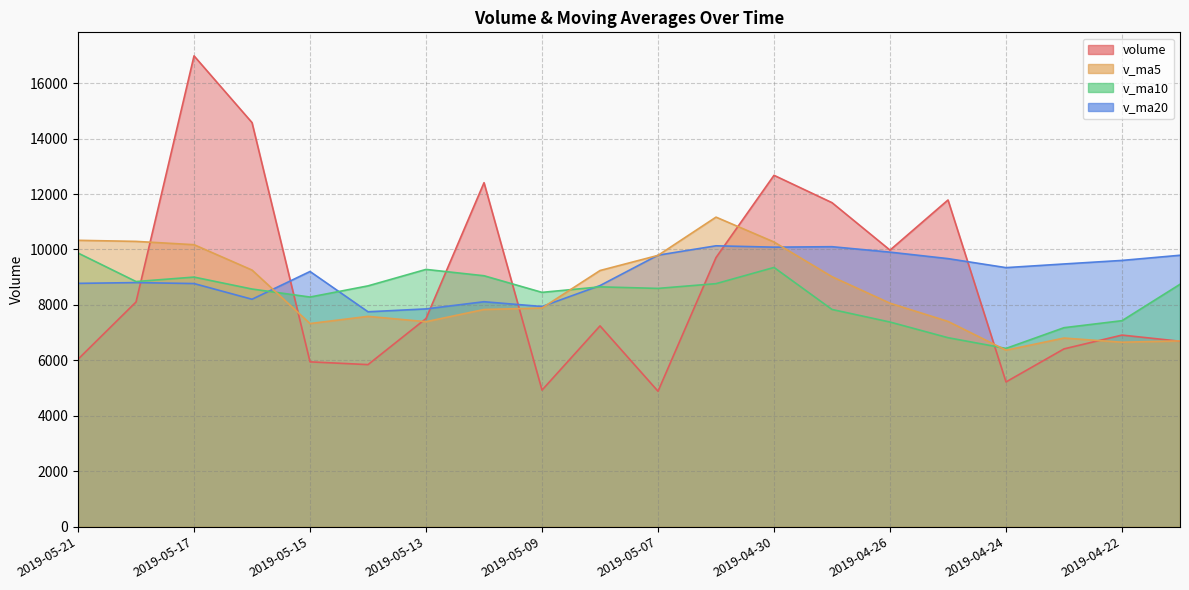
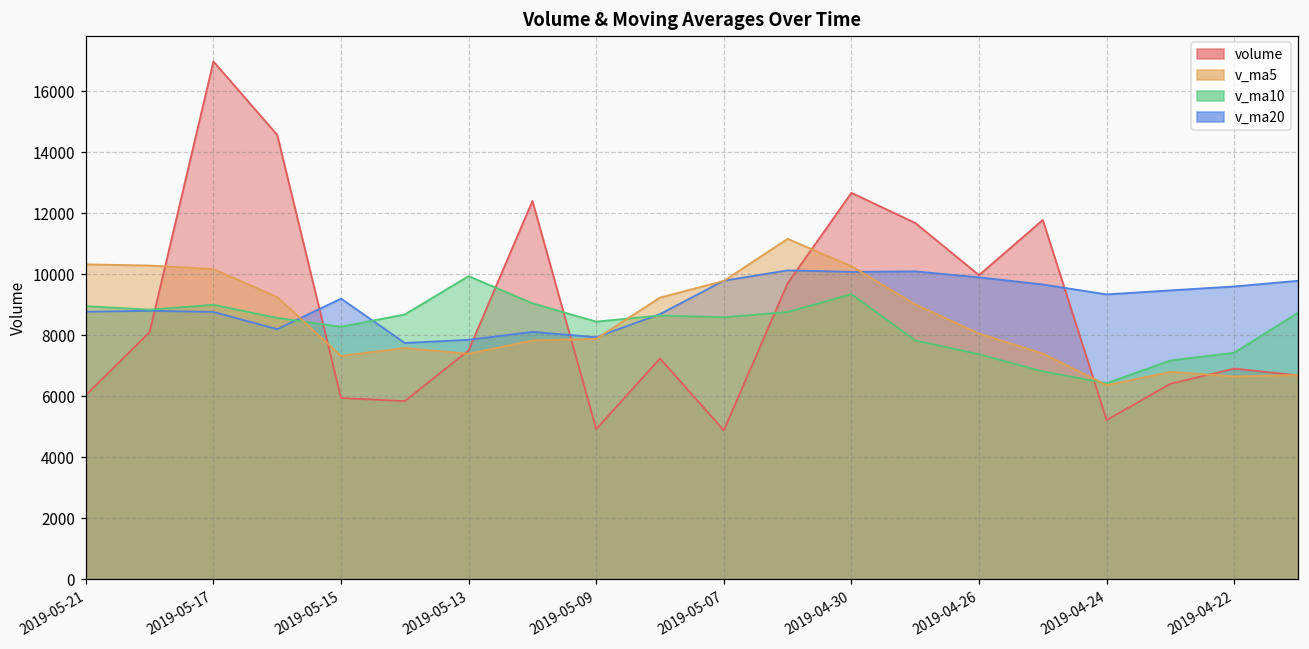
v_ma10, 2019-05-21: 9900 -> 9000
v_ma10, 2019-05-13: 9300 -> 9900
